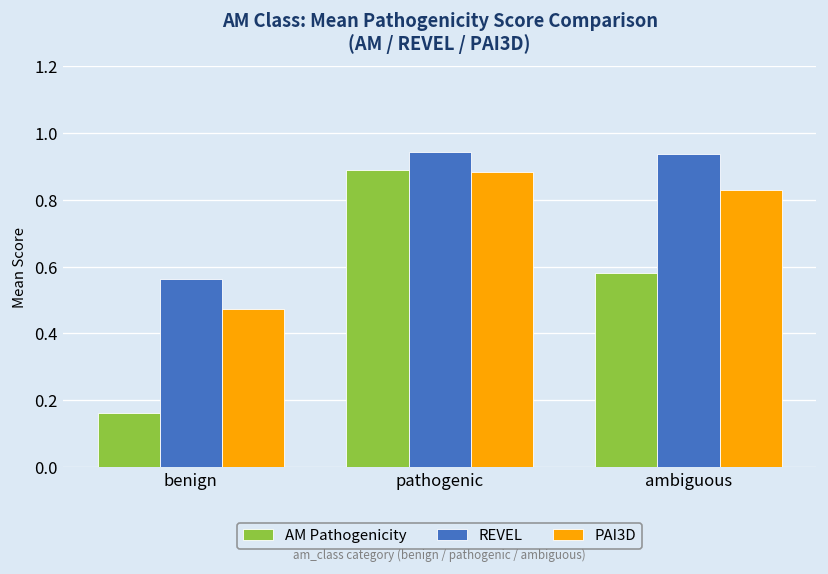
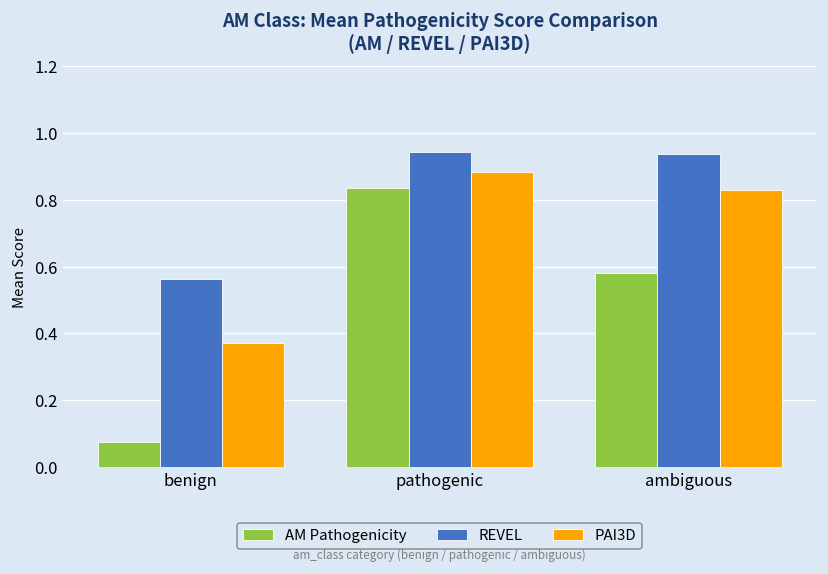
AM Pathogenicity, benign: 0.16 -> 0.08
PAI3D, benign: 0.47 -> 0.37
AM Pathogenicity, pathogenic: 0.89 -> 0.84
